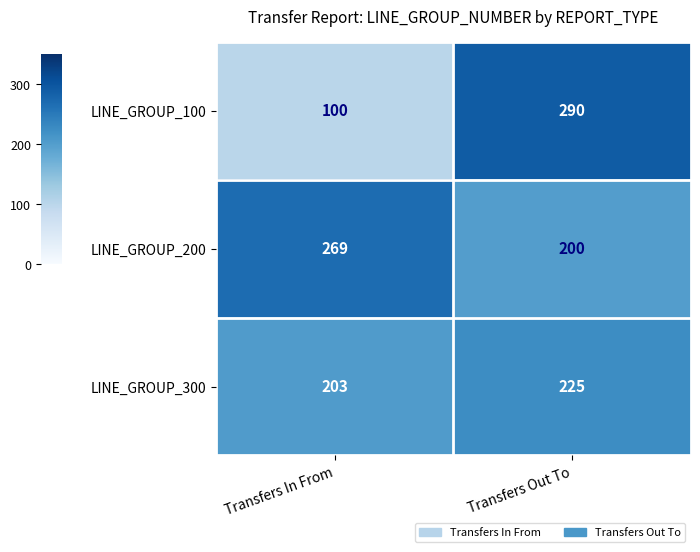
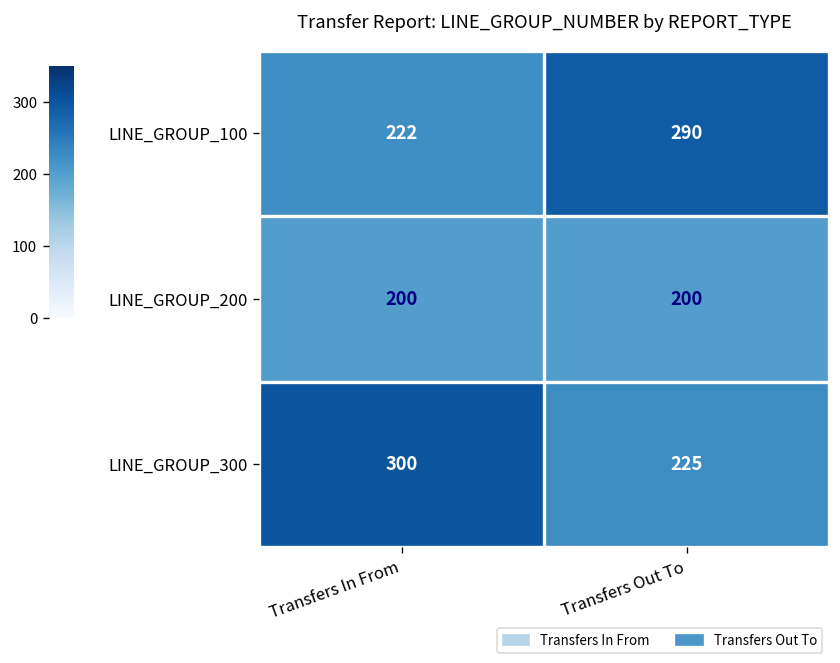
LINE_GROUP_100, Transfers In From: 100 -> 222
LINE_GROUP_200, Transfers In From: 269 -> 200
LINE_GROUP_300, Transfers In From: 203 -> 300
